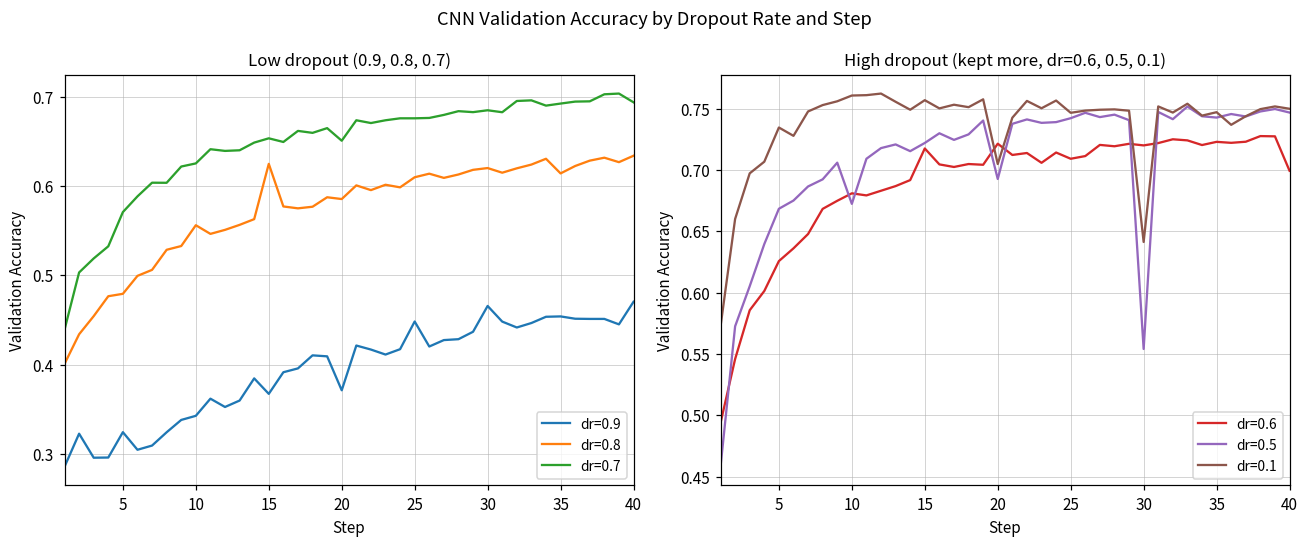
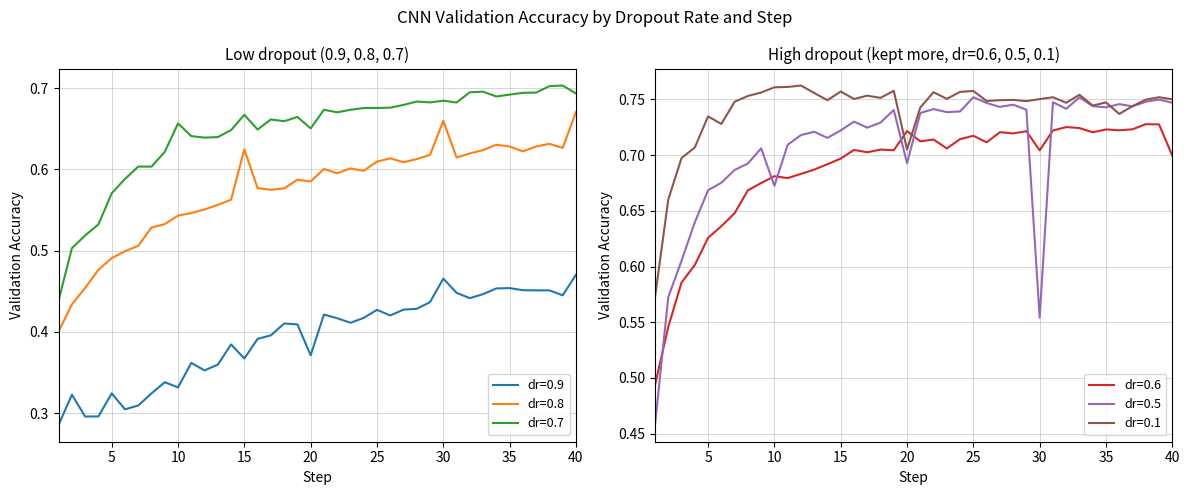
Low dropout (0.9, 0.8, 0.7), dr=0.8, 5: 0.48 -> 0.49
Low dropout (0.9, 0.8, 0.7), dr=0.9, 10: 0.34 -> 0.33
Low dropout (0.9, 0.8, 0.7), dr=0.8, 10: 0.56 -> 0.54
Low dropout (0.9, 0.8, 0.7), dr=0.7, 10: 0.63 -> 0.66
Low dropout (0.9, 0.8, 0.7), dr=0.7, 15: 0.65 -> 0.67
Low dropout (0.9, 0.8, 0.7), dr=0.9, 25: 0.45 -> 0.43
Low dropout (0.9, 0.8, 0.7), dr=0.8, 30: 0.62 -> 0.66
Low dropout (0.9, 0.8, 0.7), dr=0.8, 35: 0.61 -> 0.63
Low dropout (0.9, 0.8, 0.7), dr=0.8, 40: 0.63 -> 0.67
High dropout (kept more, dr=0.6, 0.5, 0.1), dr=0.6, 15: 0.718 -> 0.697
High dropout (kept more, dr=0.6, 0.5, 0.1), dr=0.6, 25: 0.709 -> 0.717
High dropout (kept more, dr=0.6, 0.5, 0.1), dr=0.5, 25: 0.742 -> 0.752
High dropout (kept more, dr=0.6, 0.5, 0.1), dr=0.1, 25: 0.747 -> 0.758
High dropout (kept more, dr=0.6, 0.5, 0.1), dr=0.6, 30: 0.720 -> 0.704
High dropout (kept more, dr=0.6, 0.5, 0.1), dr=0.1, 30: 0.641 -> 0.750
